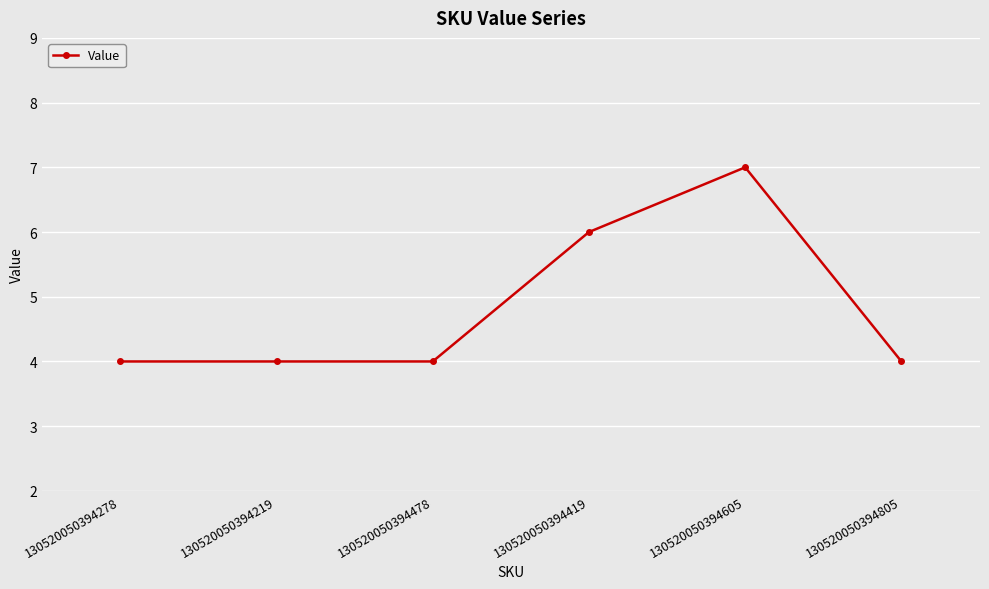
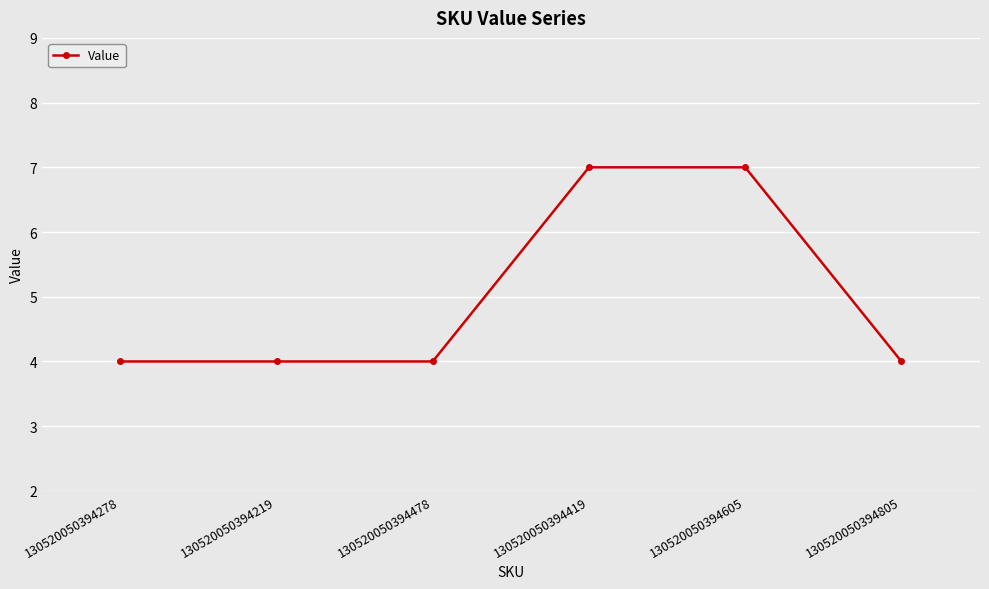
130520050394419: 6 -> 7
